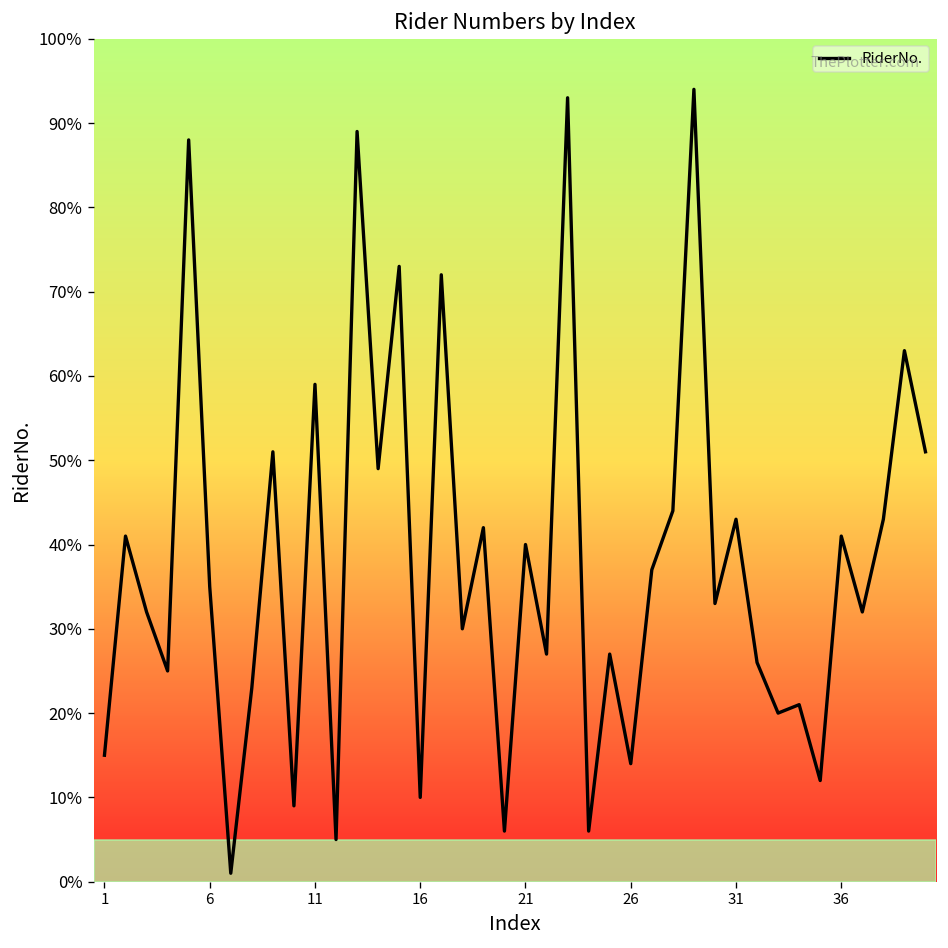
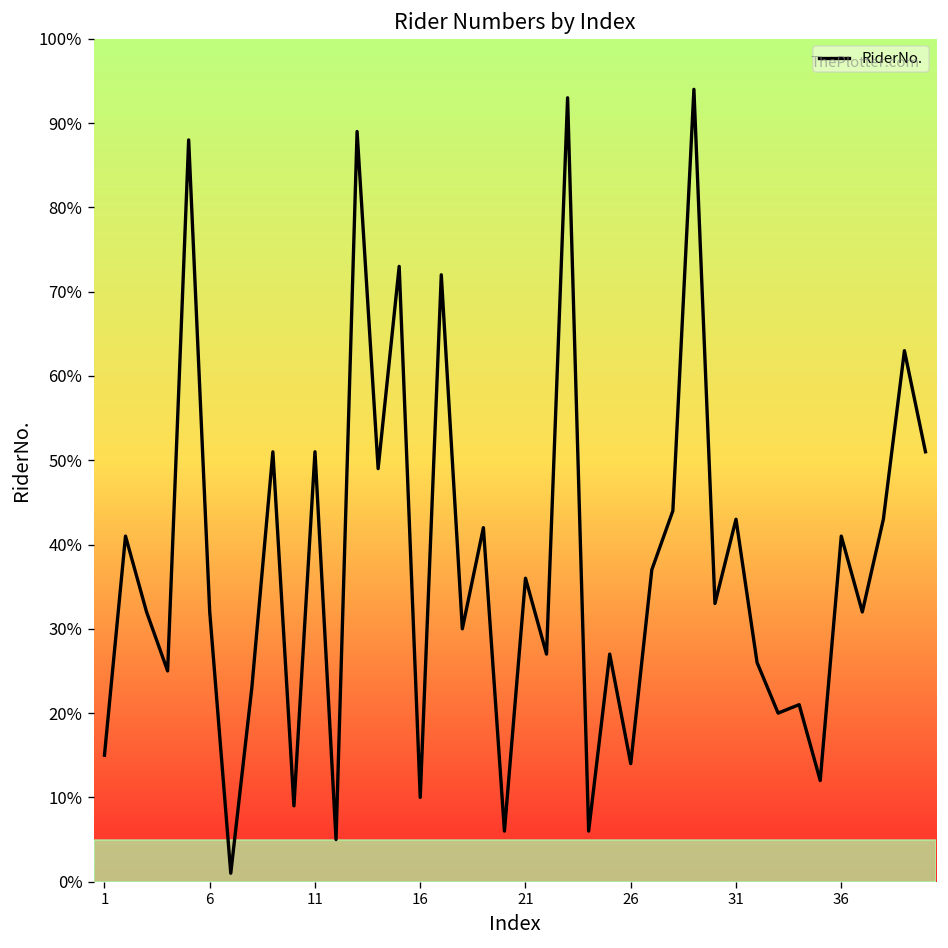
6: 35% -> 32%
11: 59% -> 51%
21: 40% -> 36%
